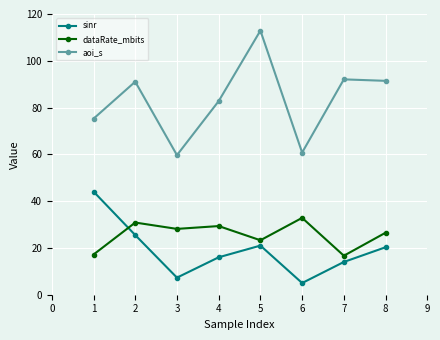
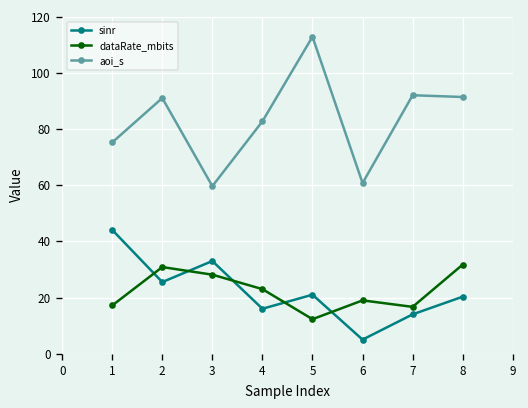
sinr, 3: 7 -> 33
dataRate_mbits, 4: 29 -> 23
dataRate_mbits, 5: 23 -> 12
dataRate_mbits, 6: 33 -> 19
dataRate_mbits, 8: 27 -> 32
